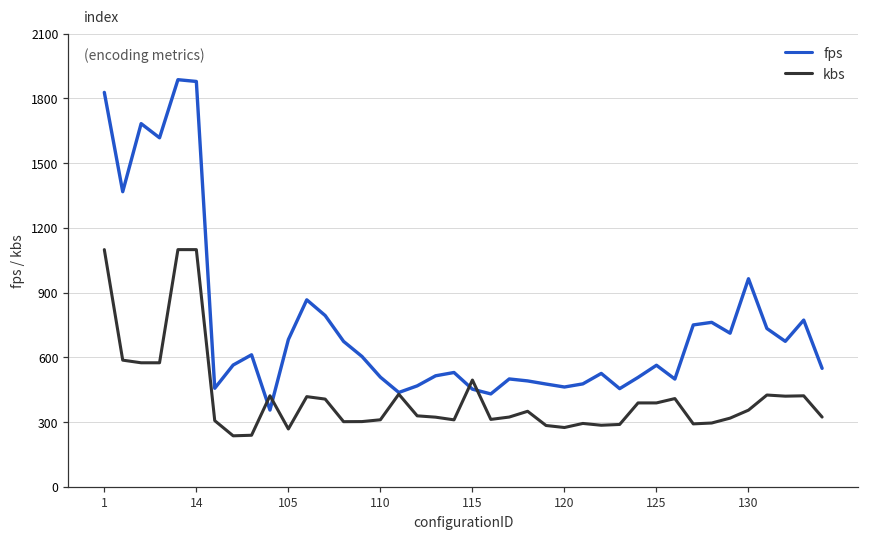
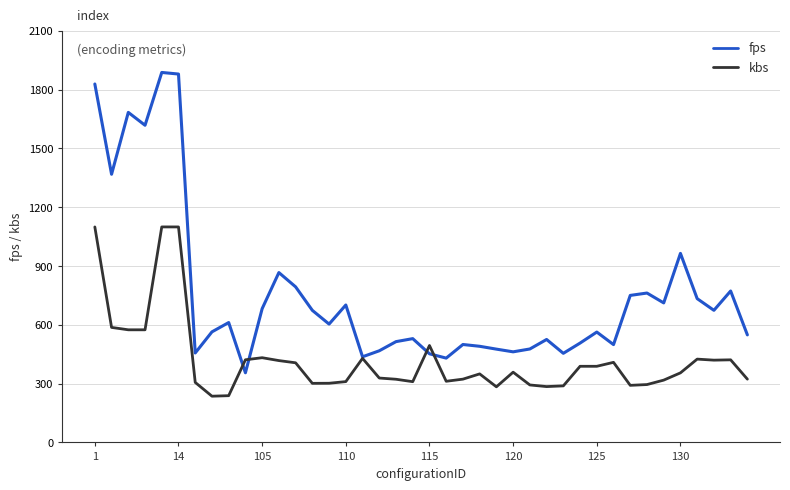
kbs, 105: 270 -> 430
fps, 110: 510 -> 700
kbs, 120: 270 -> 360
